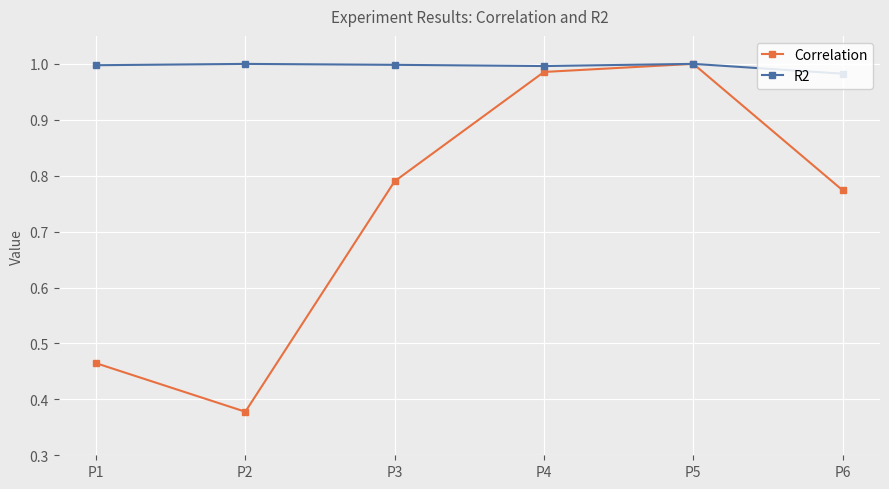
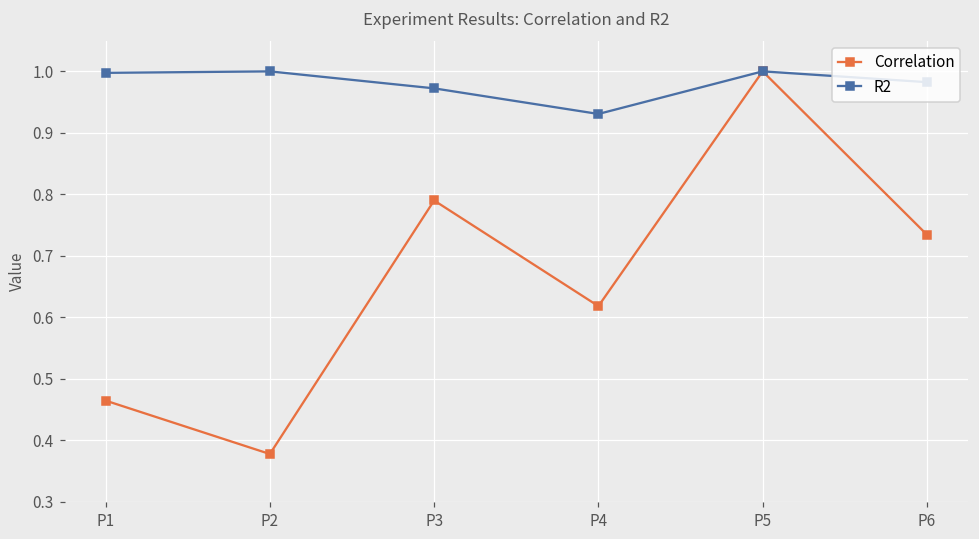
R2, P3: 1.00 -> 0.97
Correlation, P4: 0.99 -> 0.62
R2, P4: 1.00 -> 0.93
Correlation, P6: 0.77 -> 0.73
